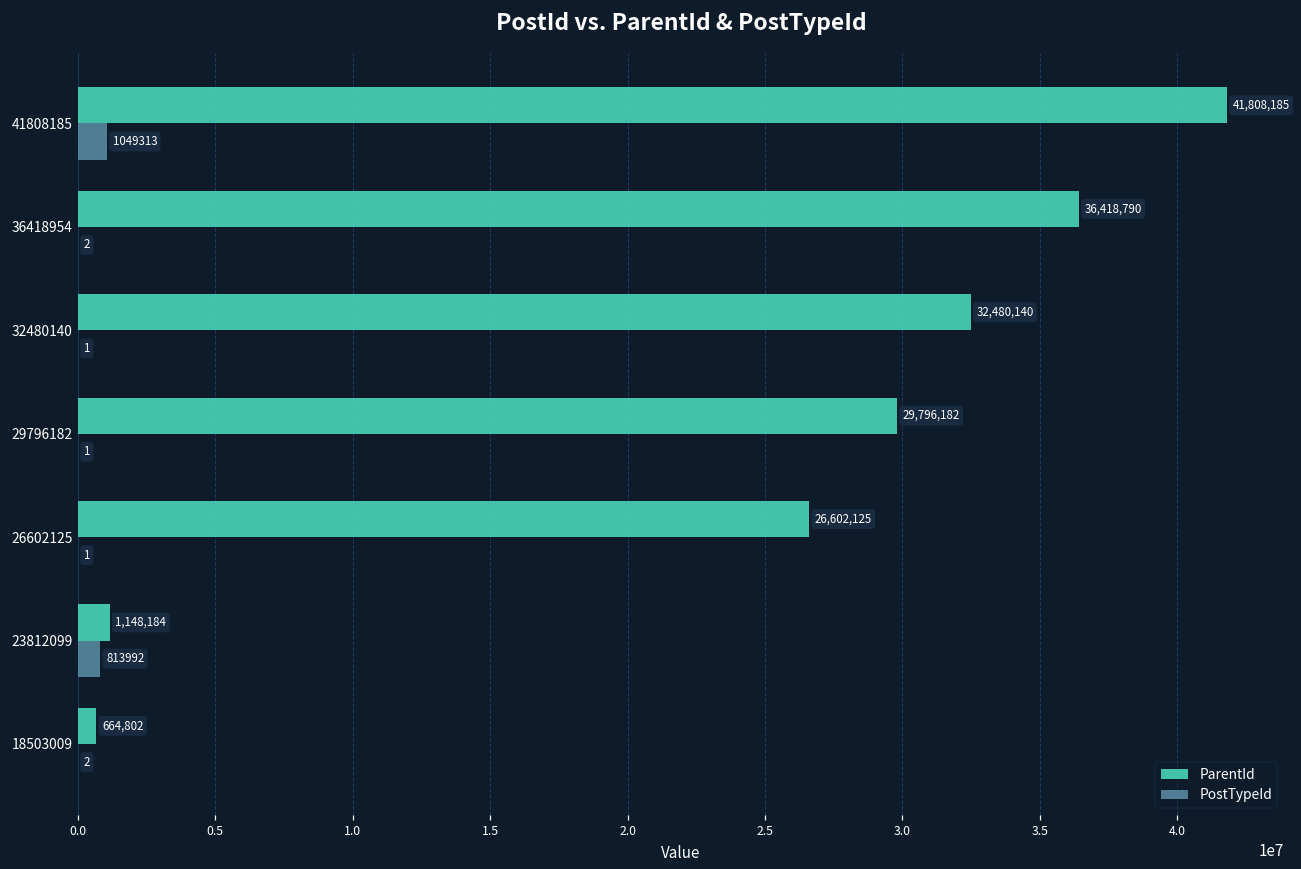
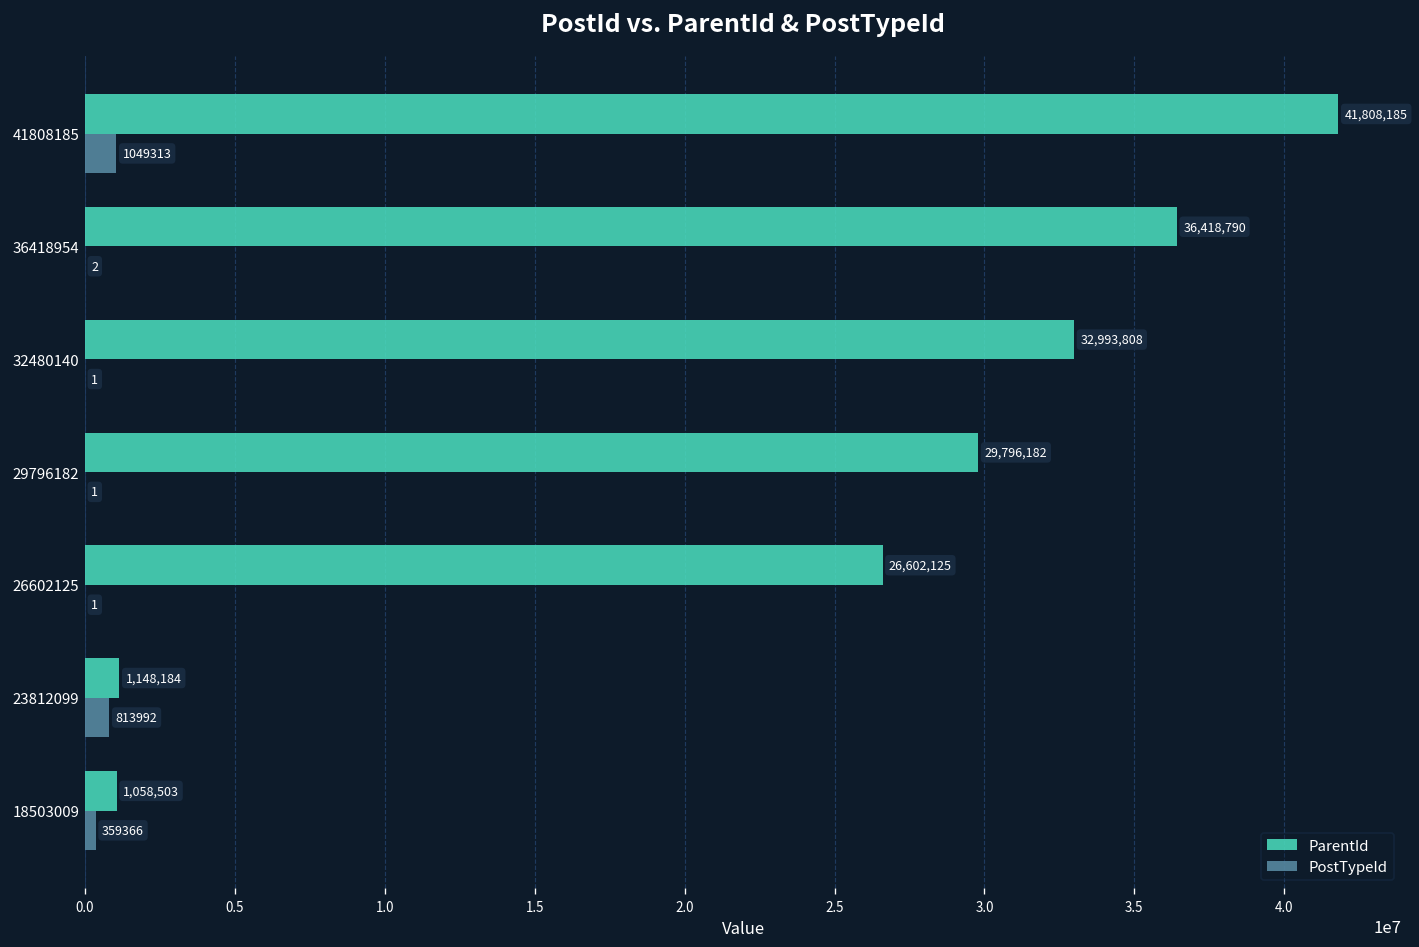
ParentId, 32480140: 32,480,140 -> 32,993,808
ParentId, 18503009: 664,802 -> 1,058,503
PostTypeId, 18503009: 2 -> 359366
